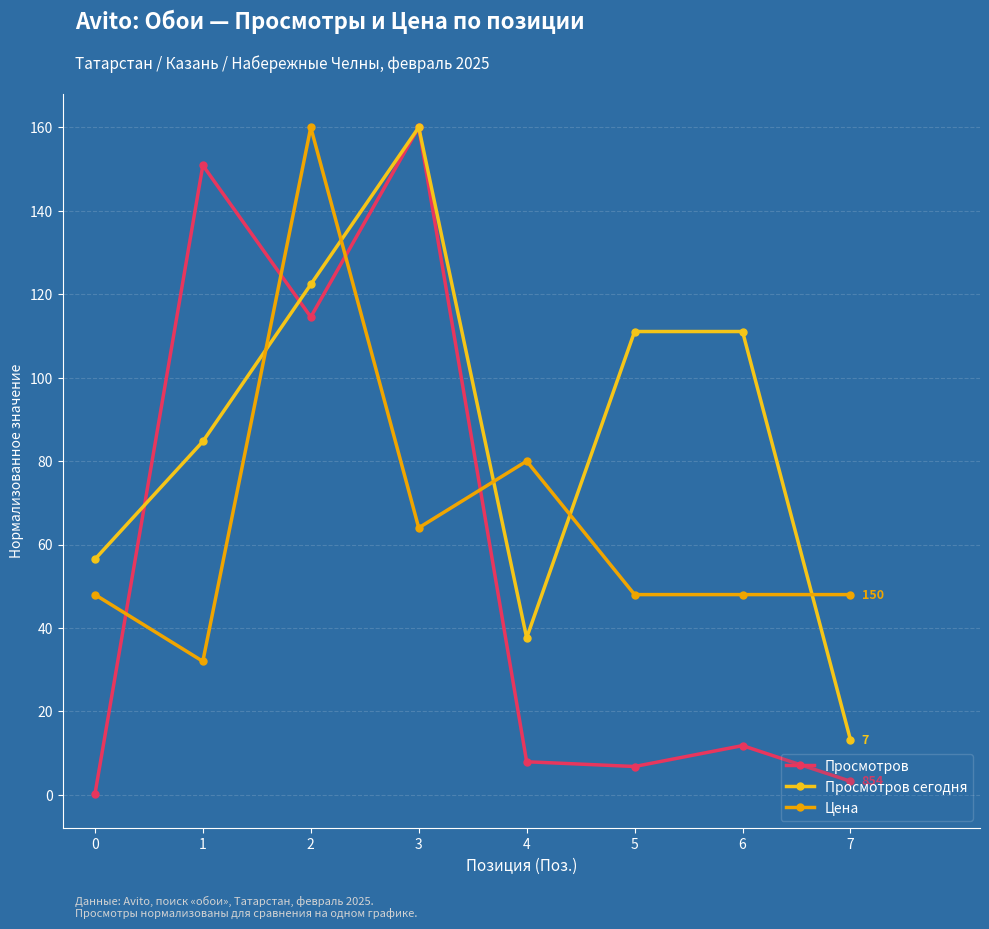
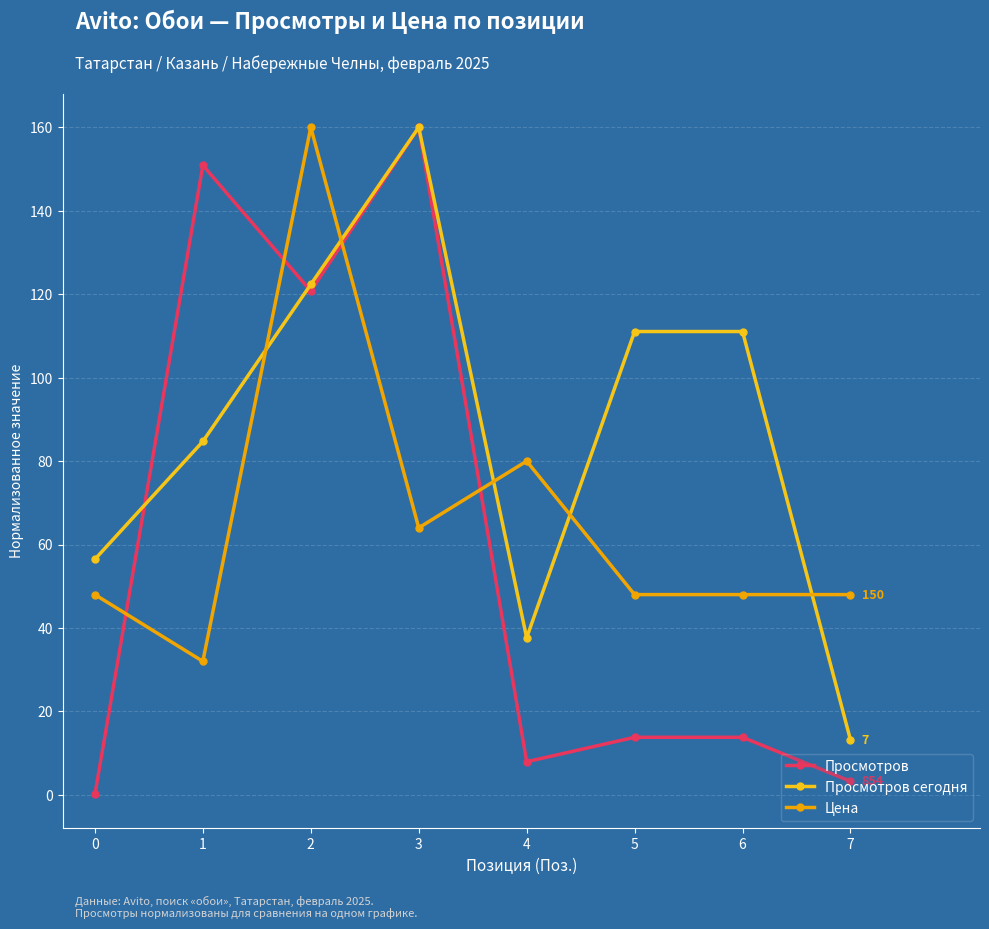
Просмотров, 2: 115 -> 121
Просмотров, 5: 7 -> 14
Просмотров, 6: 12 -> 14
